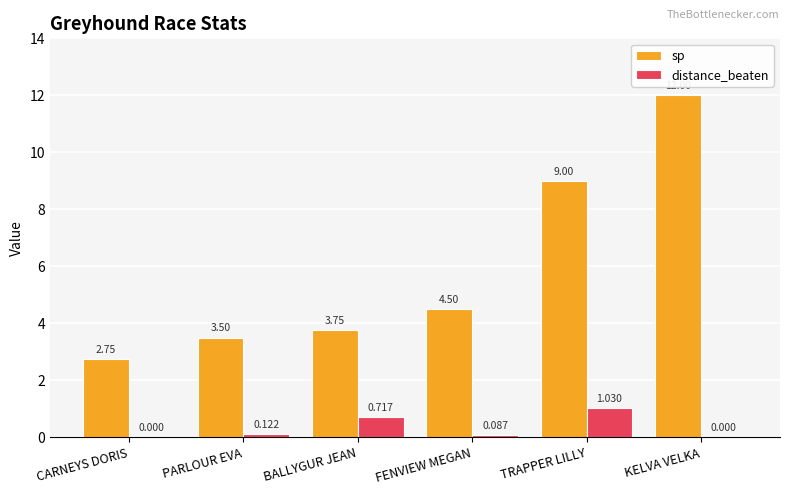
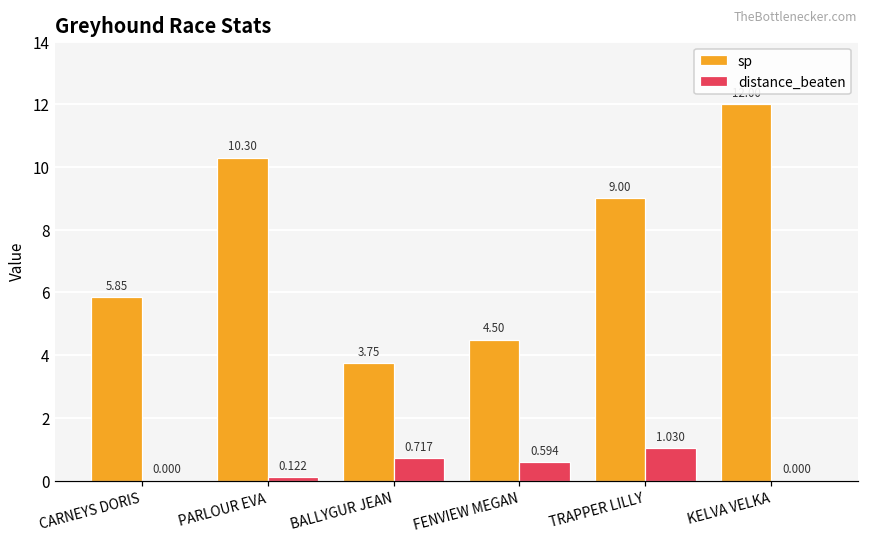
sp, CARNEYS DORIS: 2.75 -> 5.85
sp, PARLOUR EVA: 3.50 -> 10.30
distance_beaten, FENVIEW MEGAN: 0.087 -> 0.594
